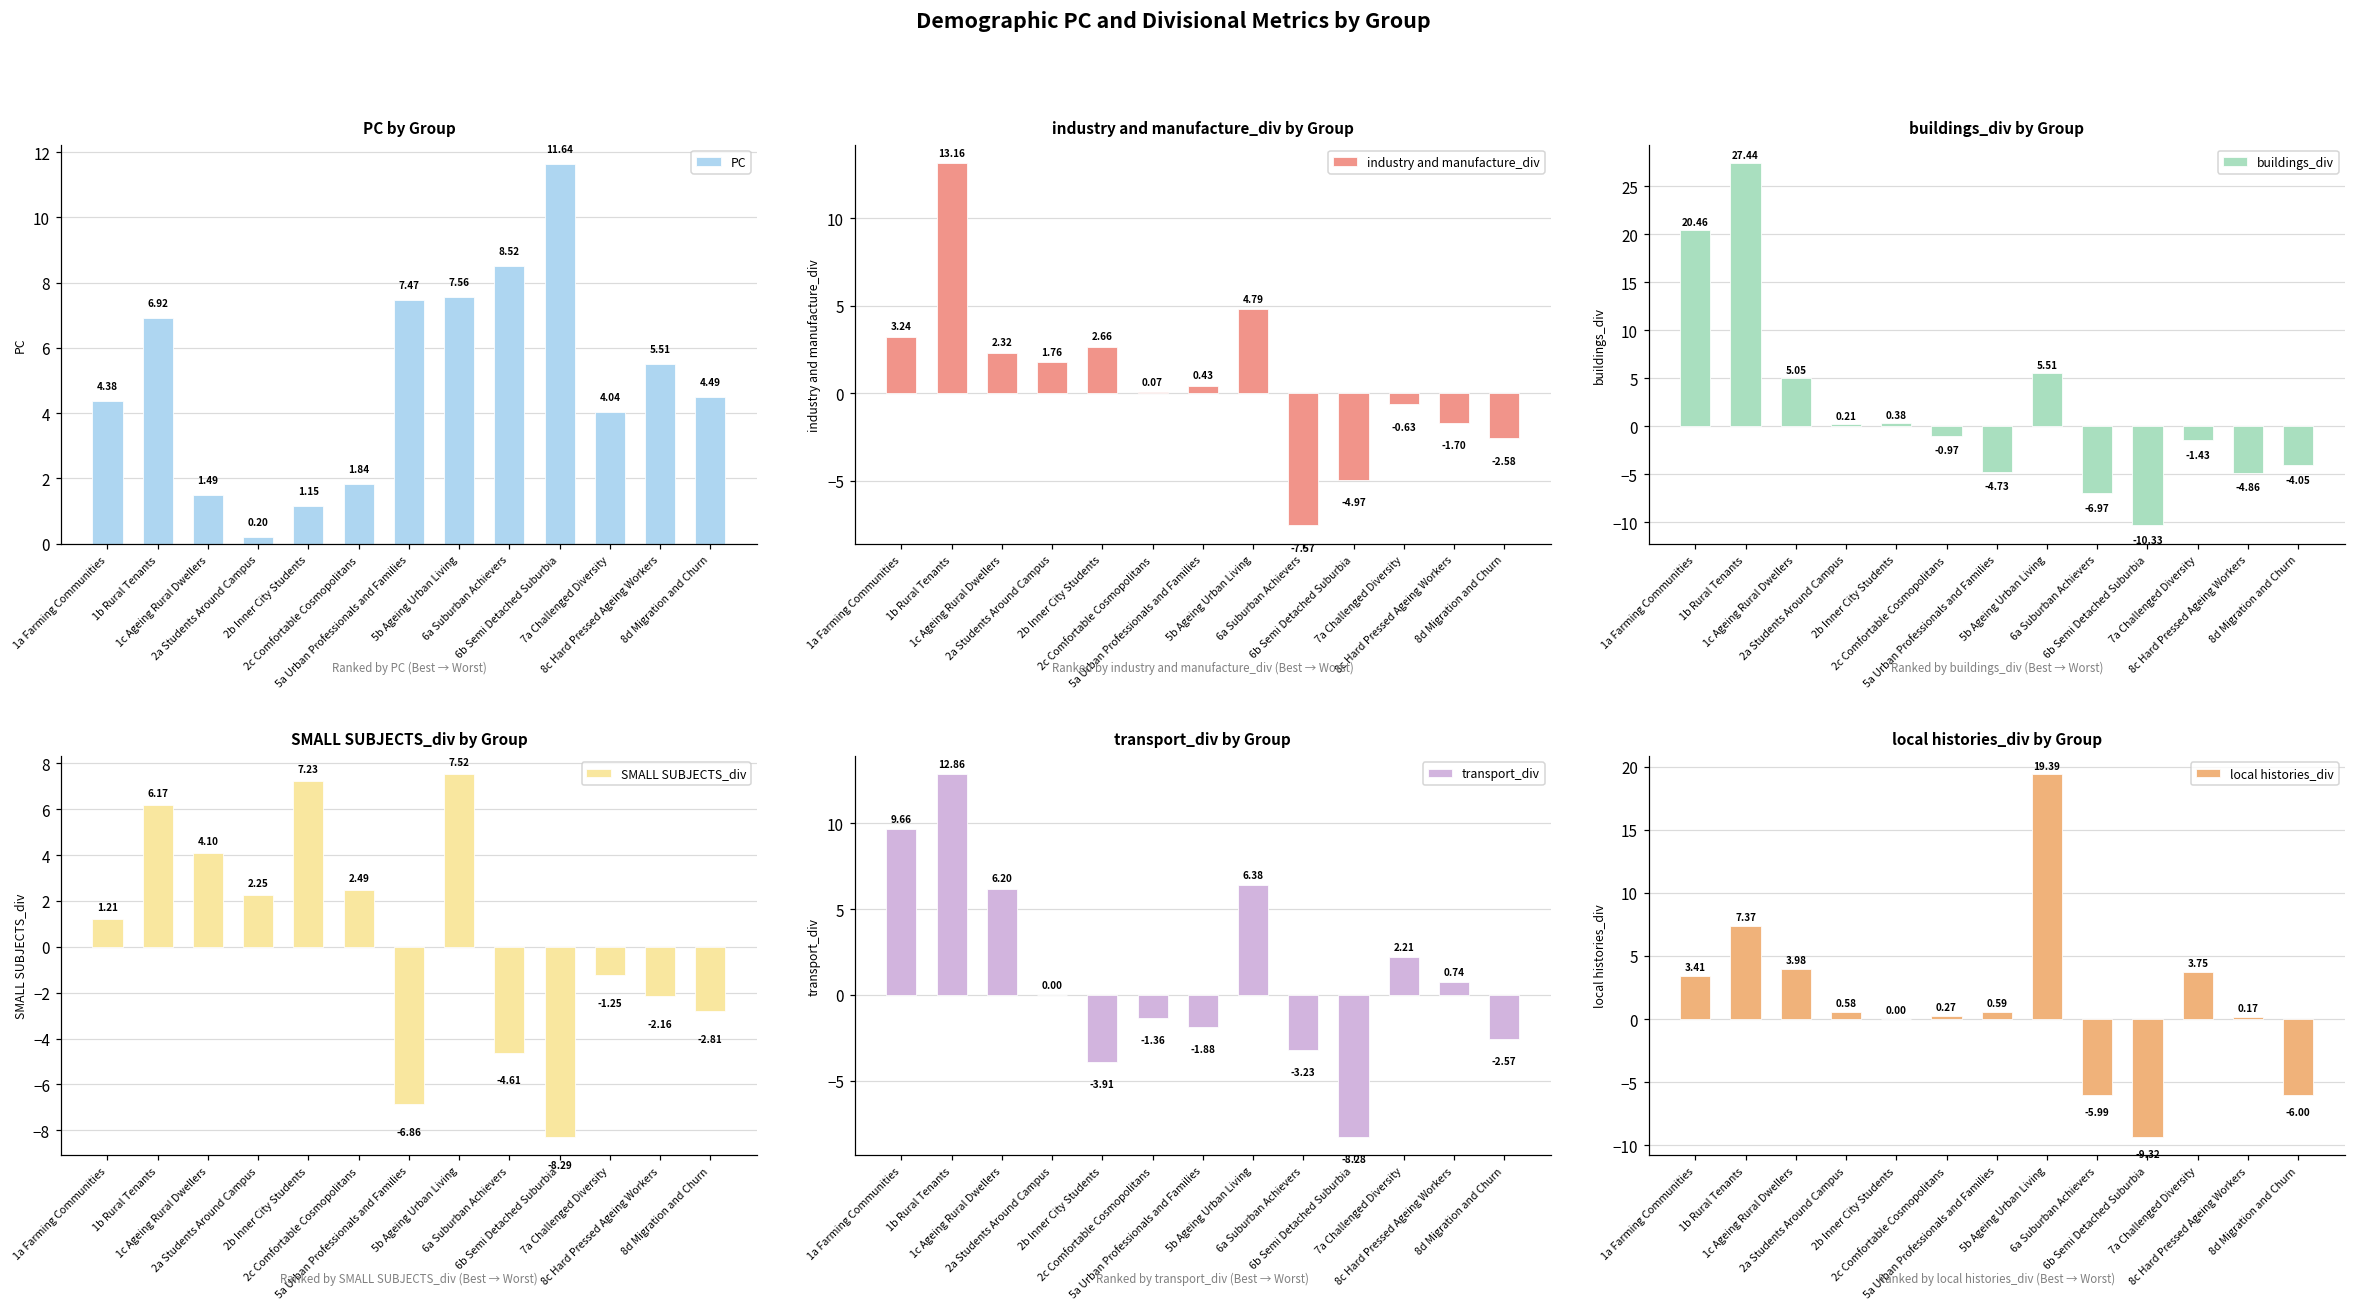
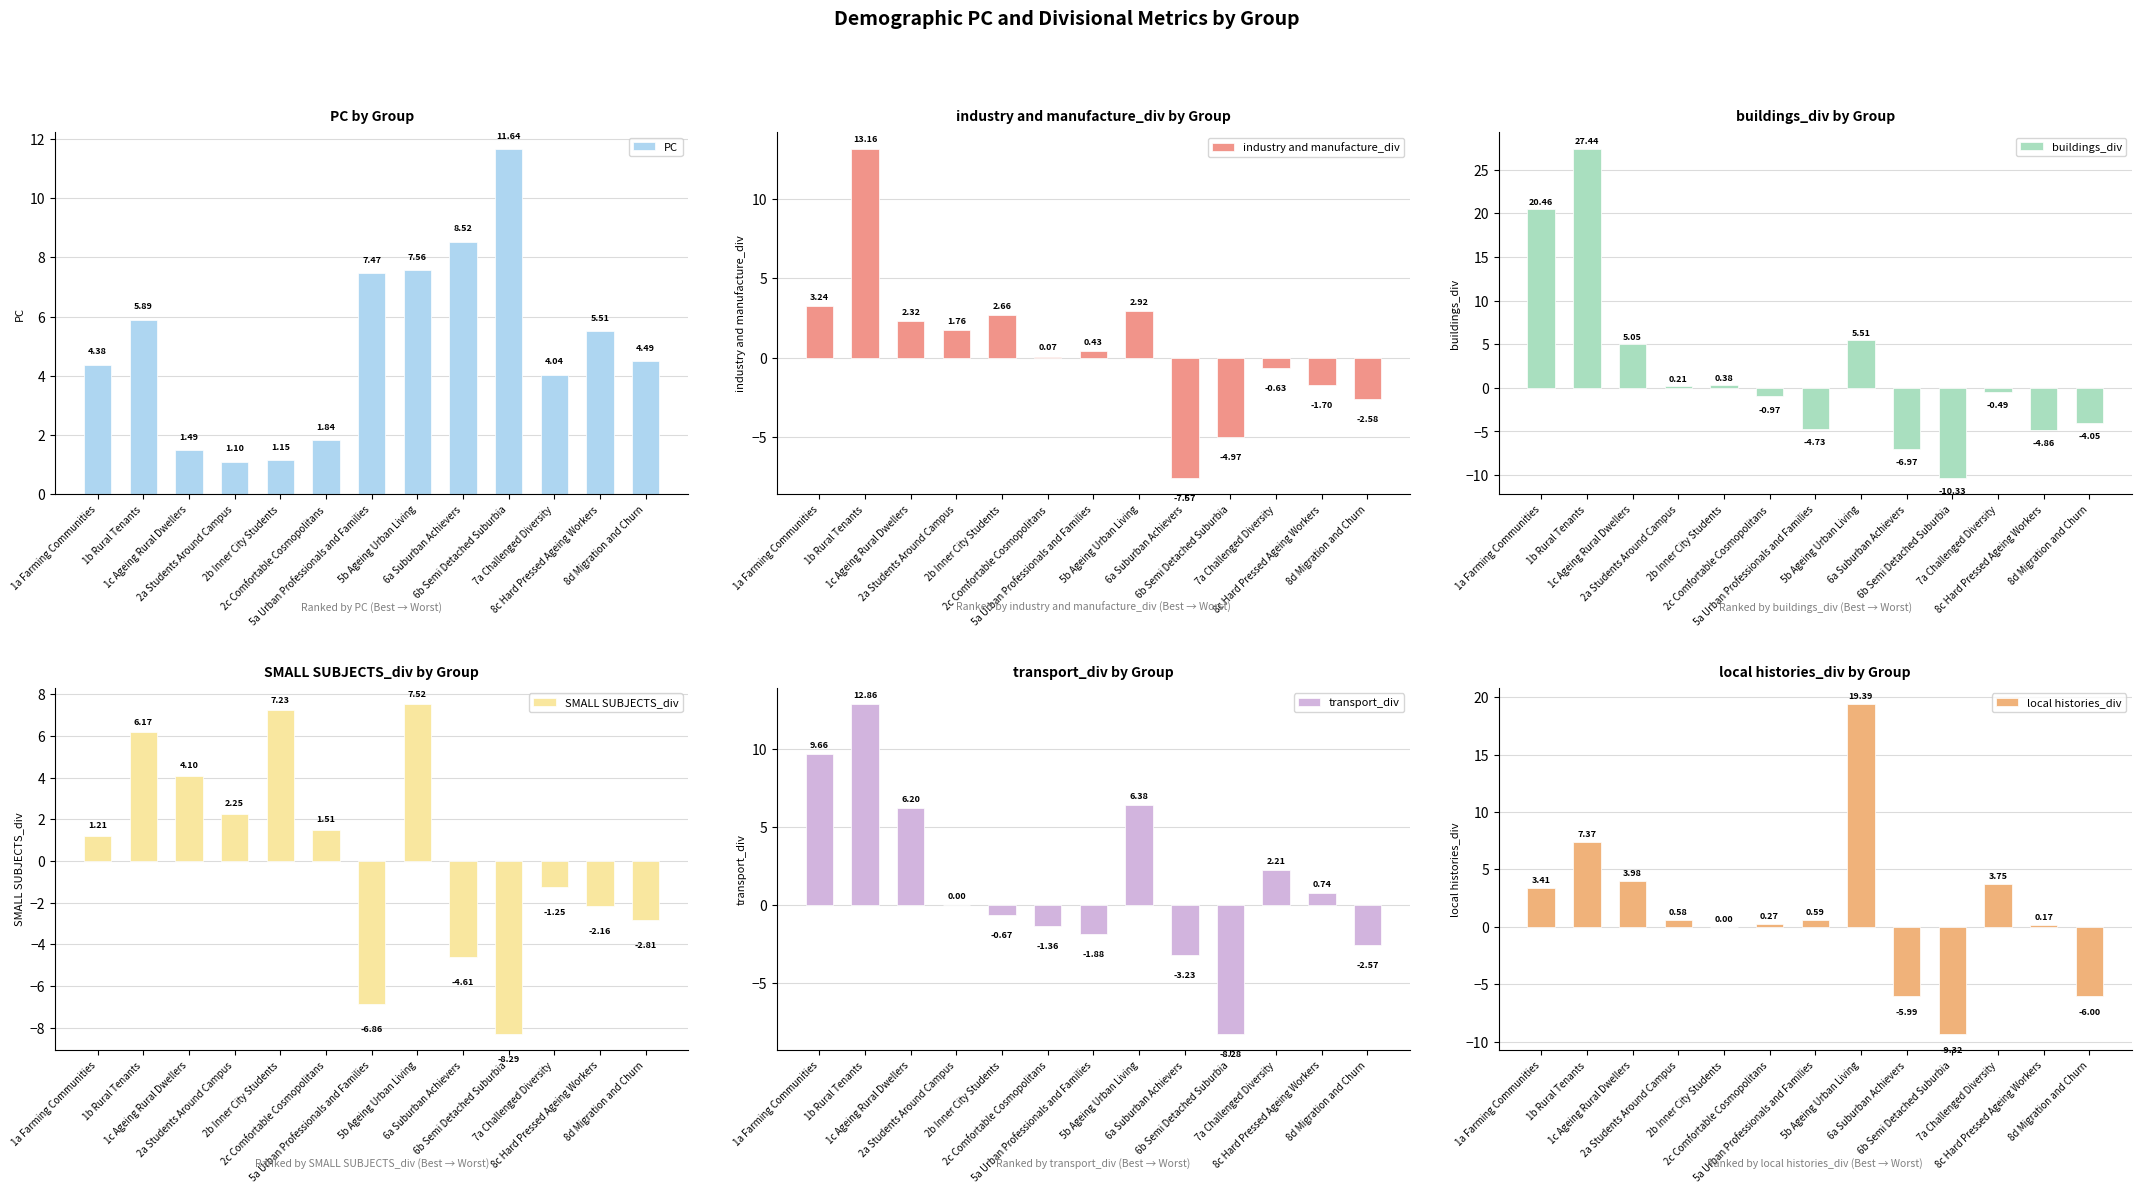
PC by Group, 1b Rural Tenants: 6.92 -> 5.89
PC by Group, 2a Students Around Campus: 0.20 -> 1.10
industry and manufacture_div by Group, 5b Ageing Urban Living: 4.79 -> 2.92
buildings_div by Group, 7a Challenged Diversity: -1.43 -> -0.49
SMALL SUBJECTS_div by Group, 2c Comfortable Cosmopolitans: 2.49 -> 1.51
transport_div by Group, 2b Inner City Students: -3.91 -> -0.67
